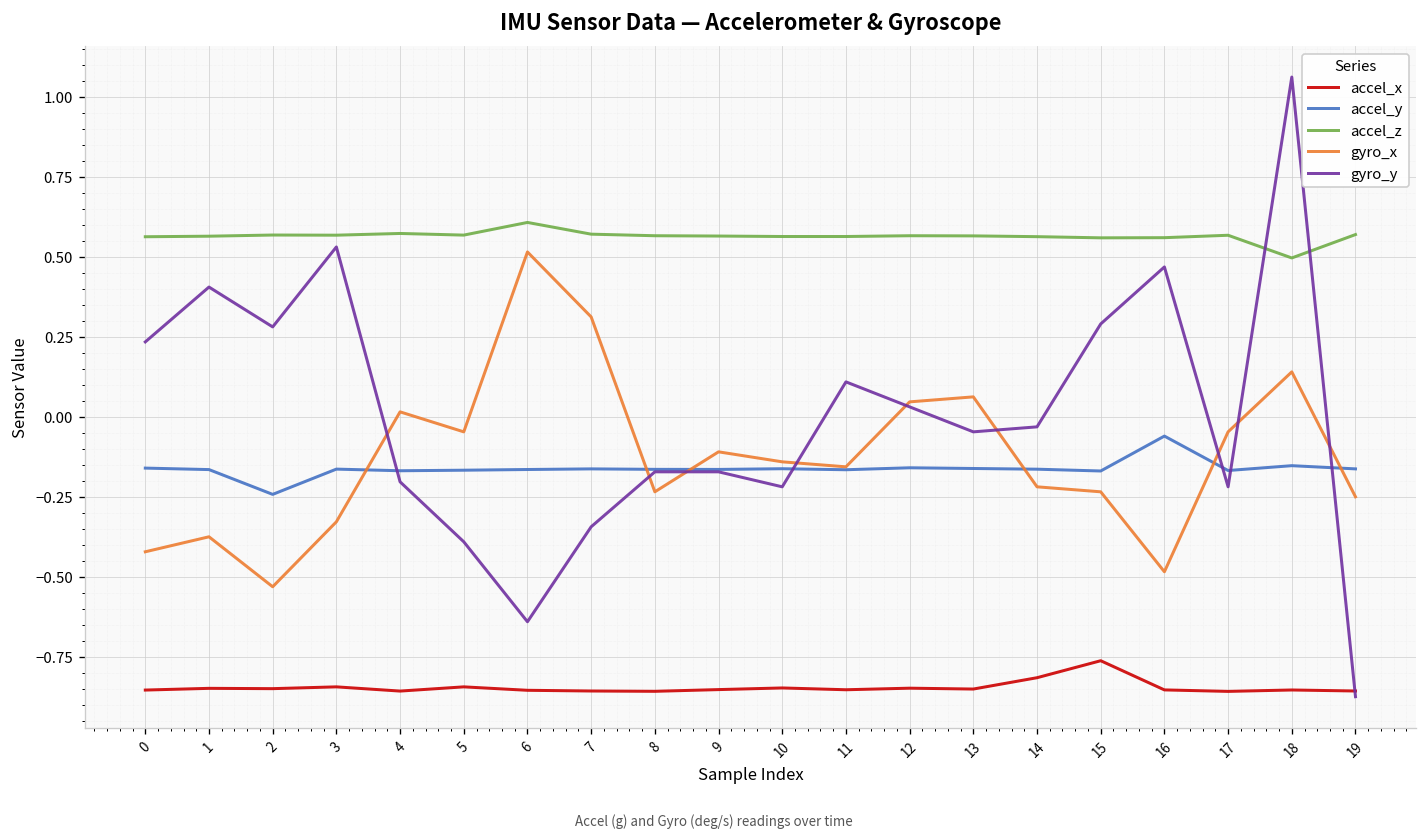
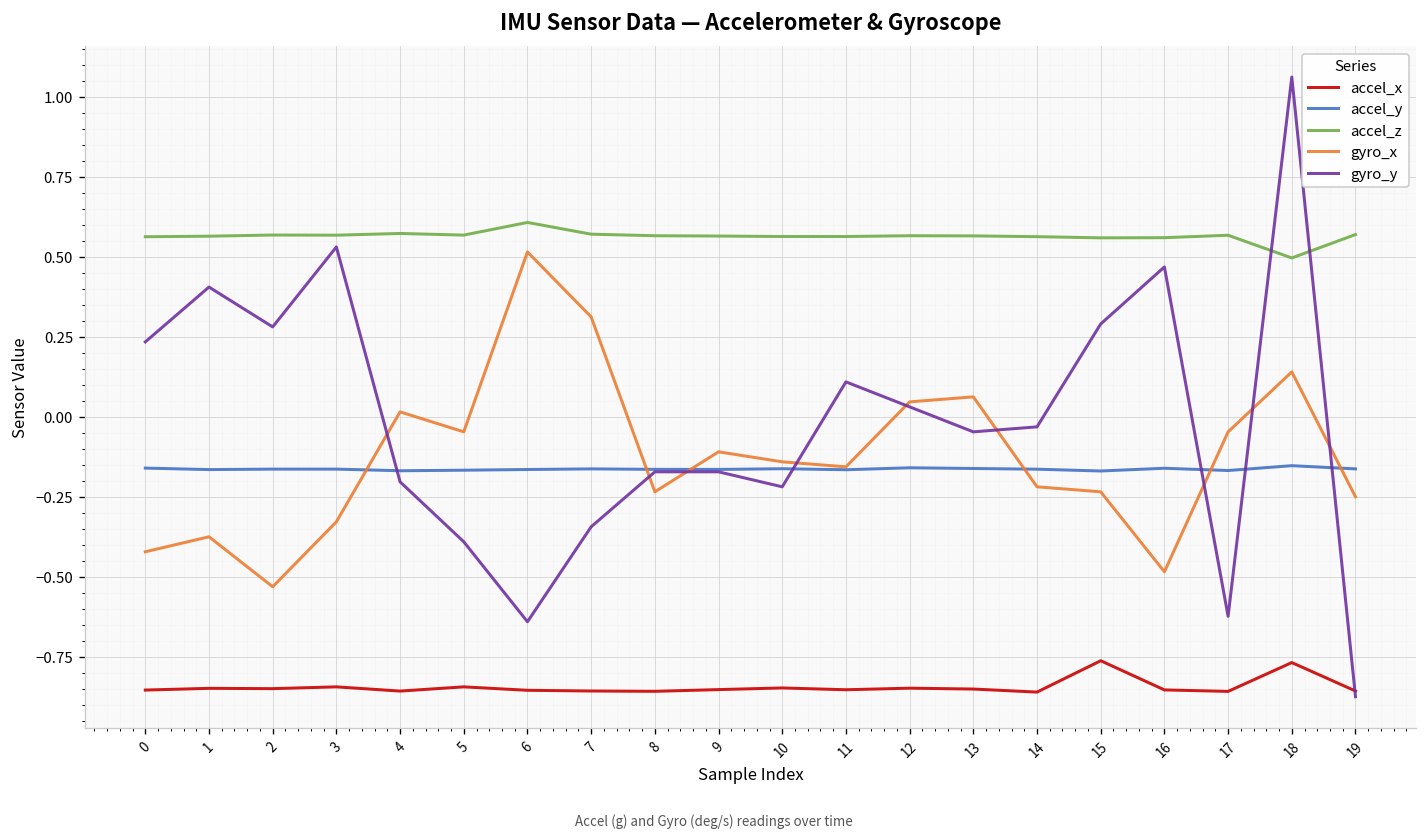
accel_y, 2: -0.24 -> -0.16
accel_x, 14: -0.82 -> -0.86
accel_y, 16: -0.06 -> -0.16
gyro_y, 17: -0.22 -> -0.62
accel_x, 18: -0.85 -> -0.77
